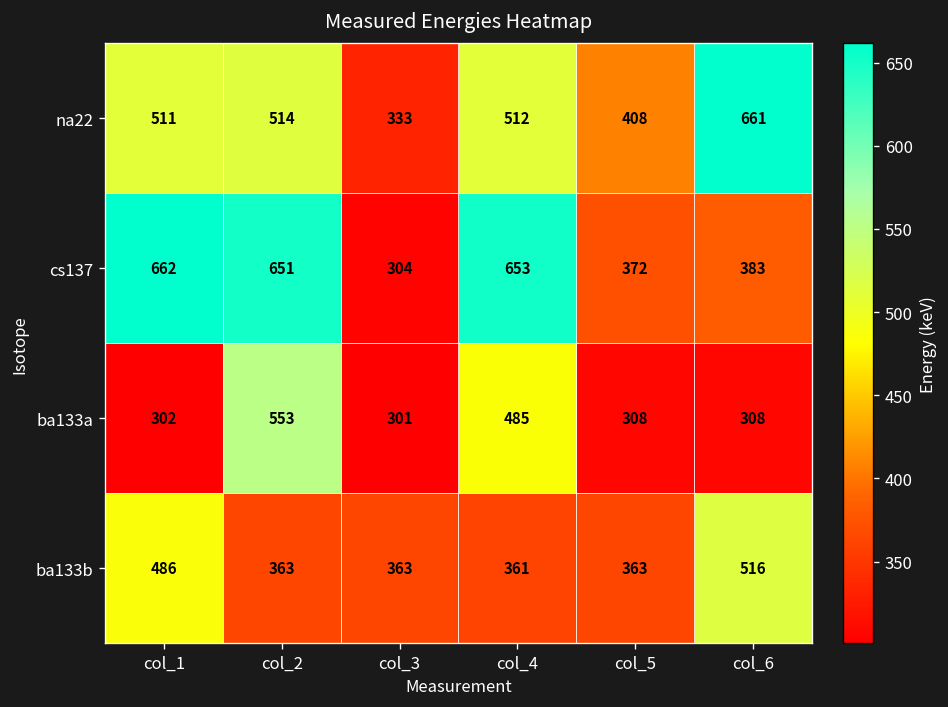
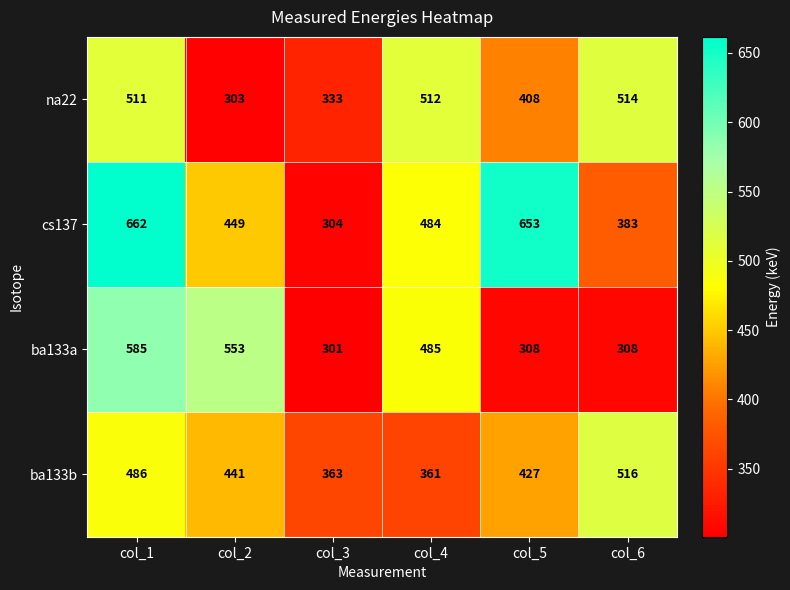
na22, col_2: 514 -> 303
na22, col_6: 661 -> 514
cs137, col_2: 651 -> 449
cs137, col_4: 653 -> 484
cs137, col_5: 372 -> 653
ba133a, col_1: 302 -> 585
ba133b, col_2: 363 -> 441
ba133b, col_5: 363 -> 427
